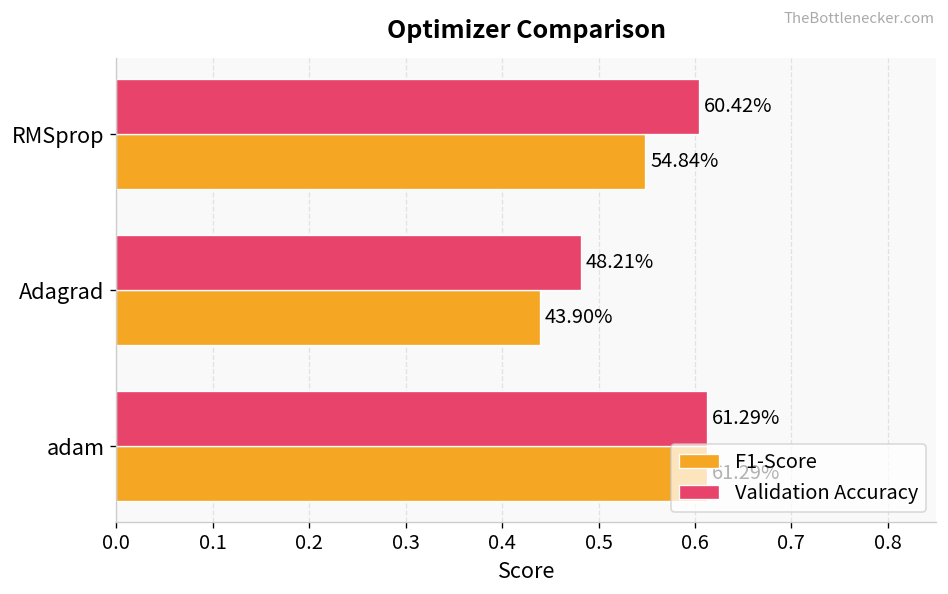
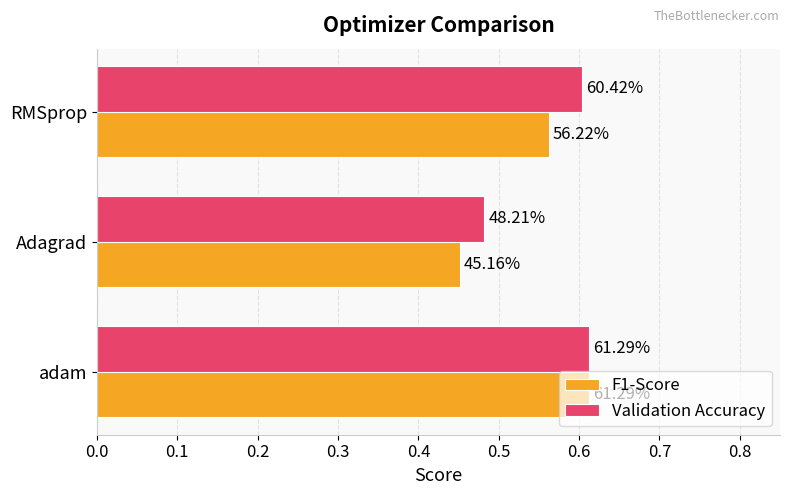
F1-Score, RMSprop: 54.84% -> 56.22%
F1-Score, Adagrad: 43.90% -> 45.16%
